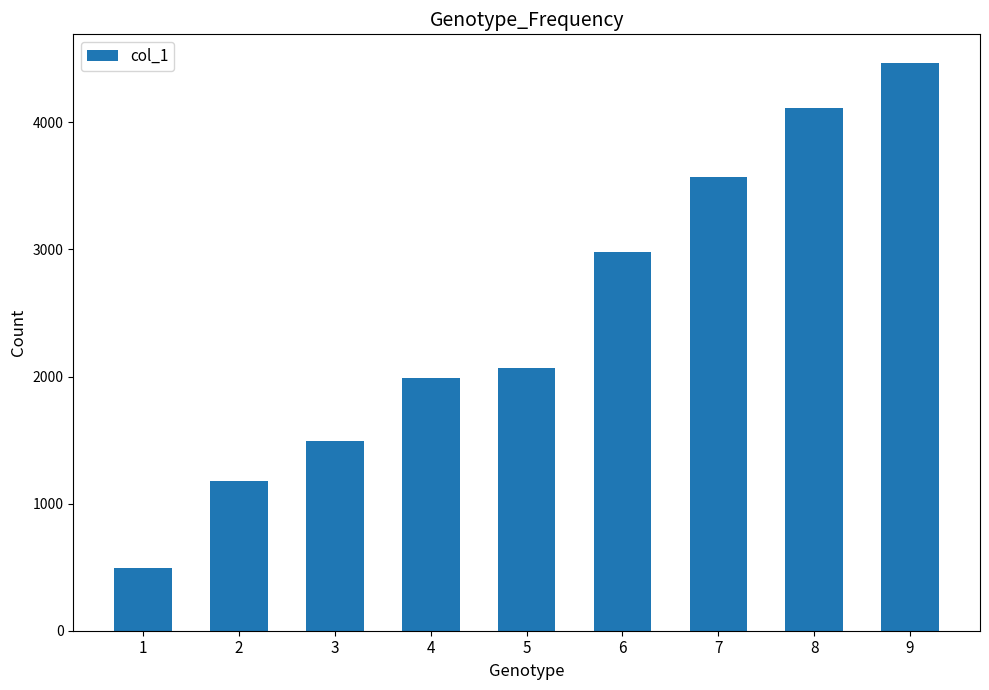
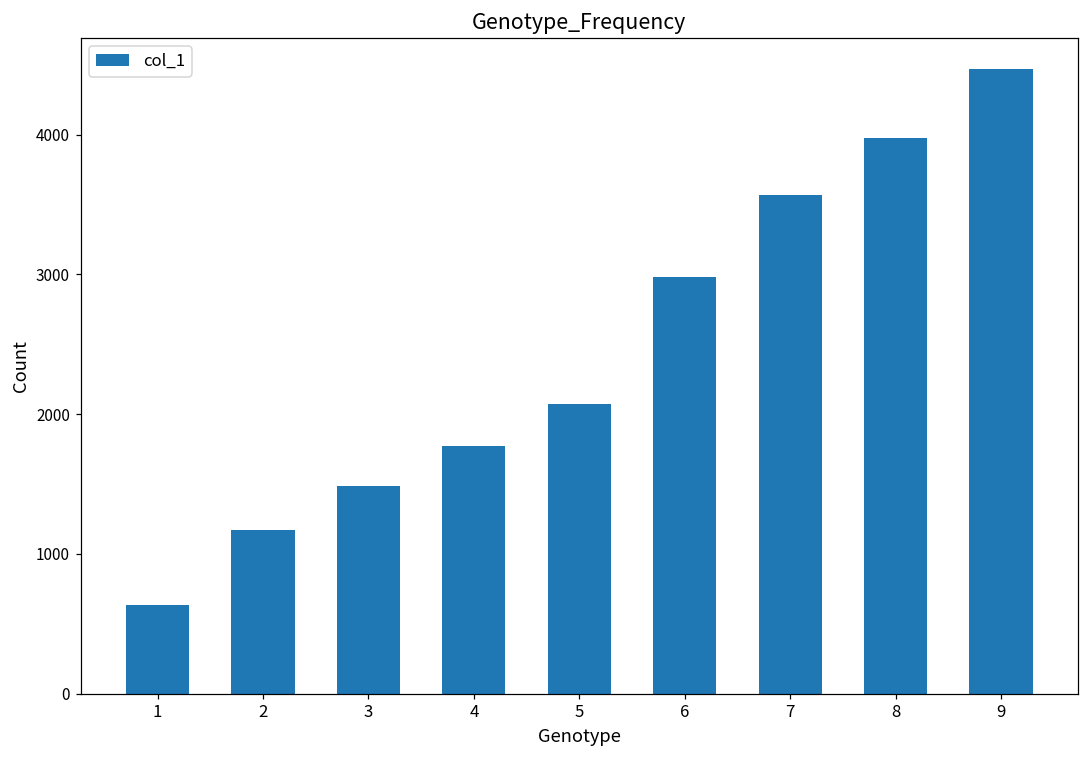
1: 500 -> 640
4: 1990 -> 1770
8: 4120 -> 3970
